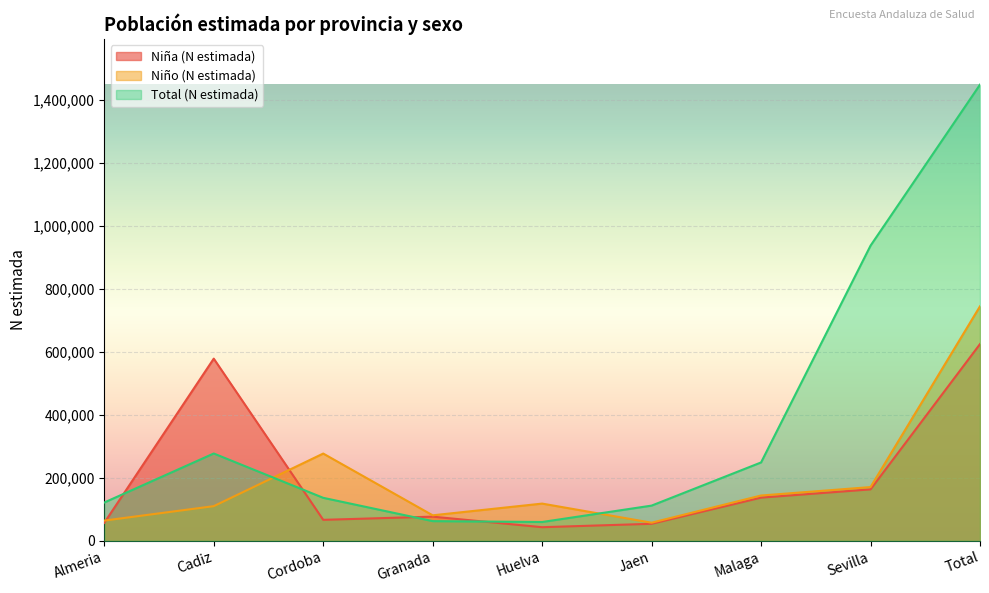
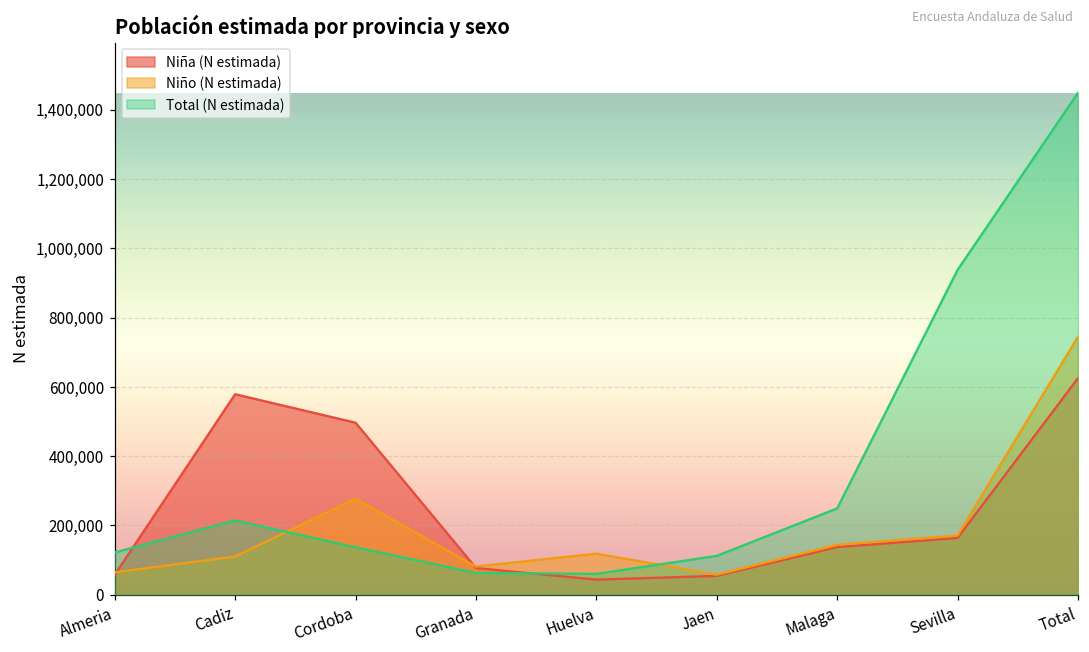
Total (N estimada), Cadiz: 280,000 -> 210,000
Niña (N estimada), Cordoba: 70,000 -> 500,000
